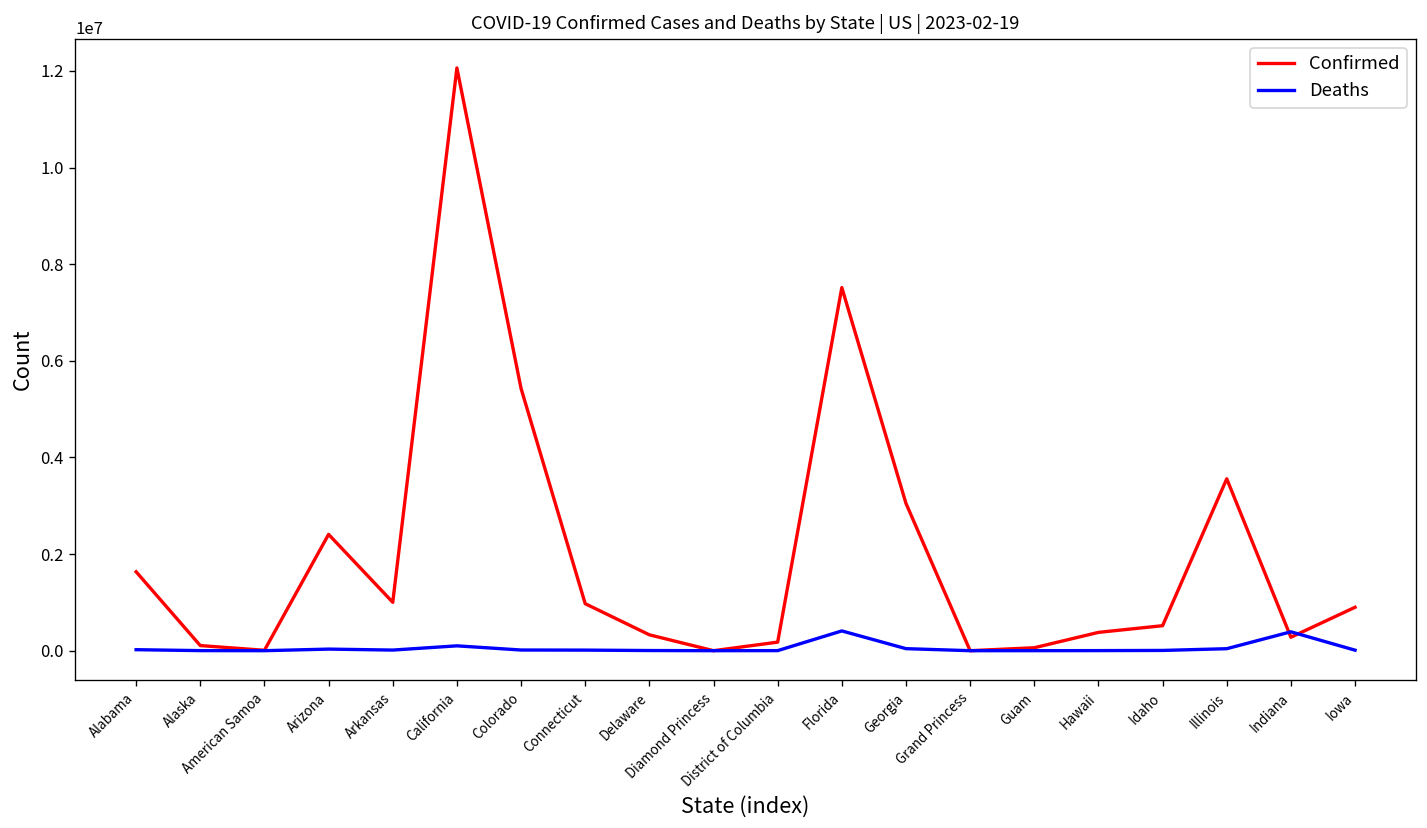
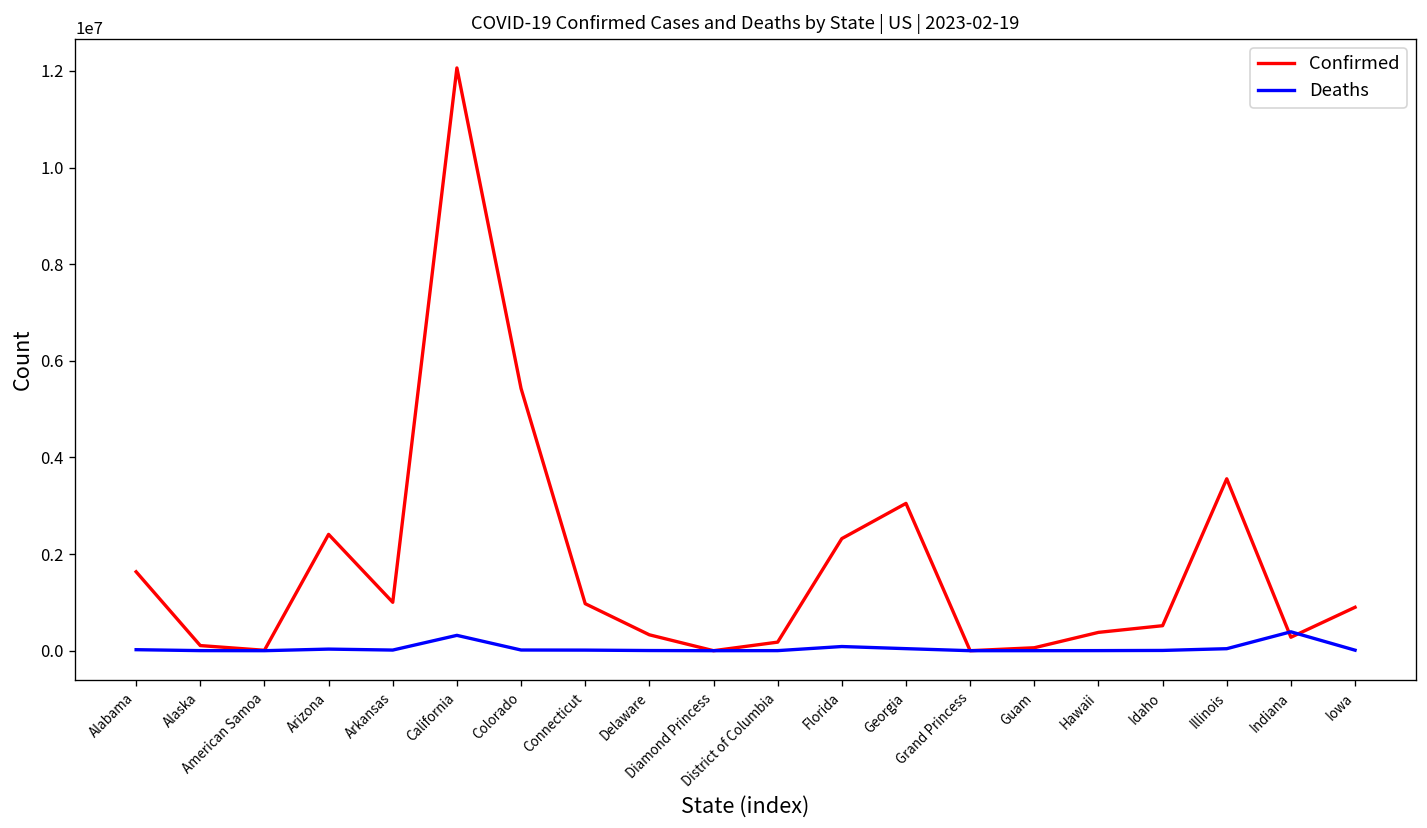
Deaths, California: 100000 -> 300000
Confirmed, Florida: 7500000 -> 2300000
Deaths, Florida: 400000 -> 100000
